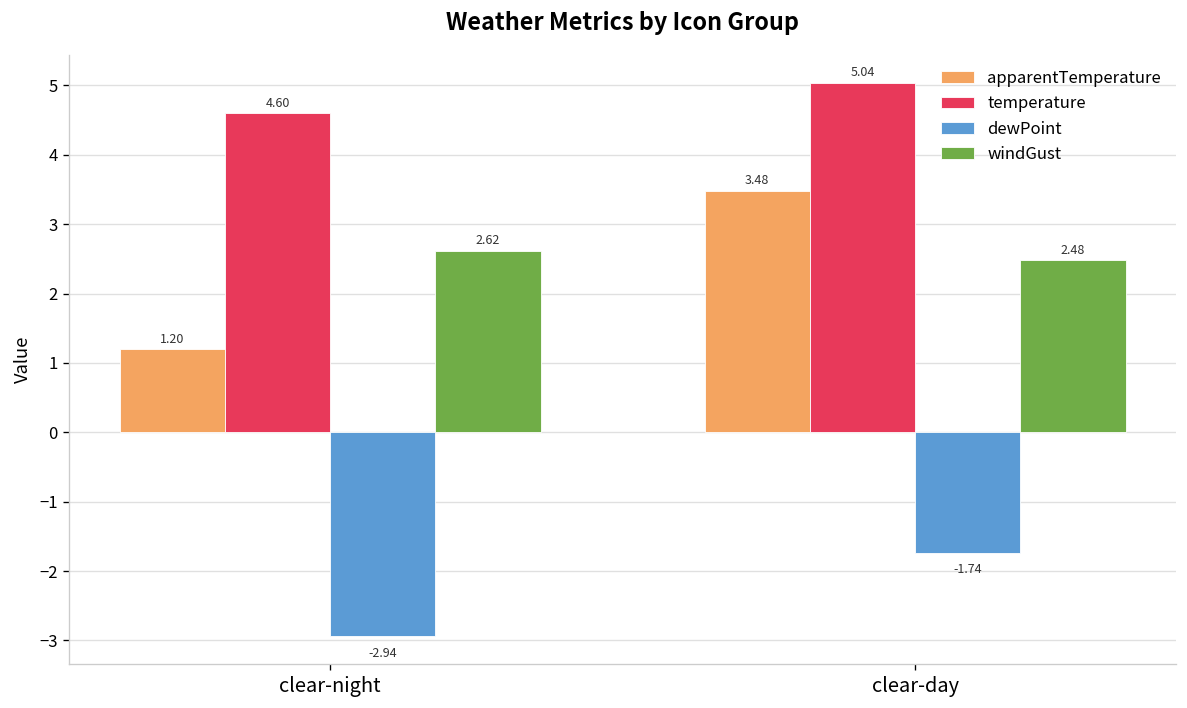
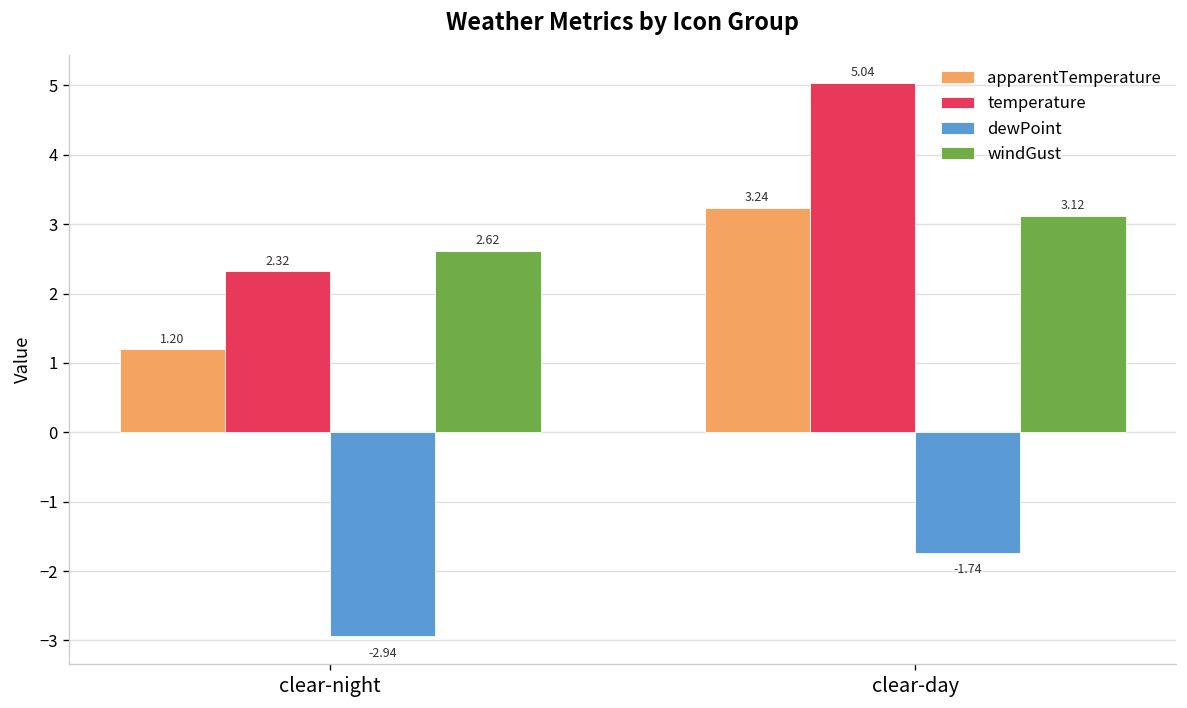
temperature, clear-night: 4.60 -> 2.32
apparentTemperature, clear-day: 3.48 -> 3.24
windGust, clear-day: 2.48 -> 3.12
